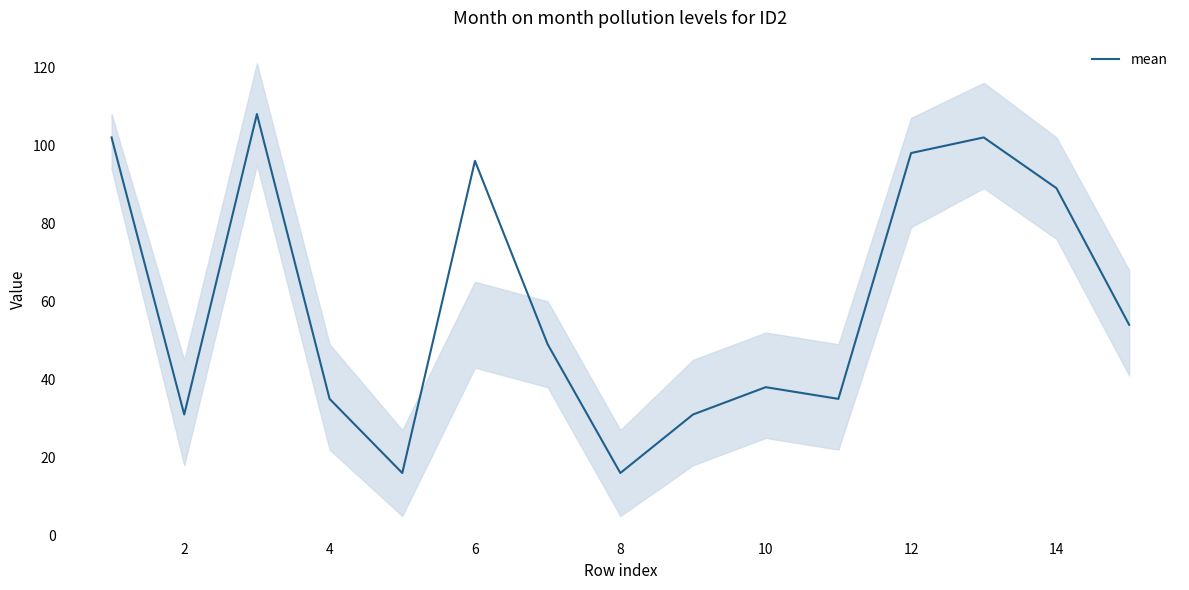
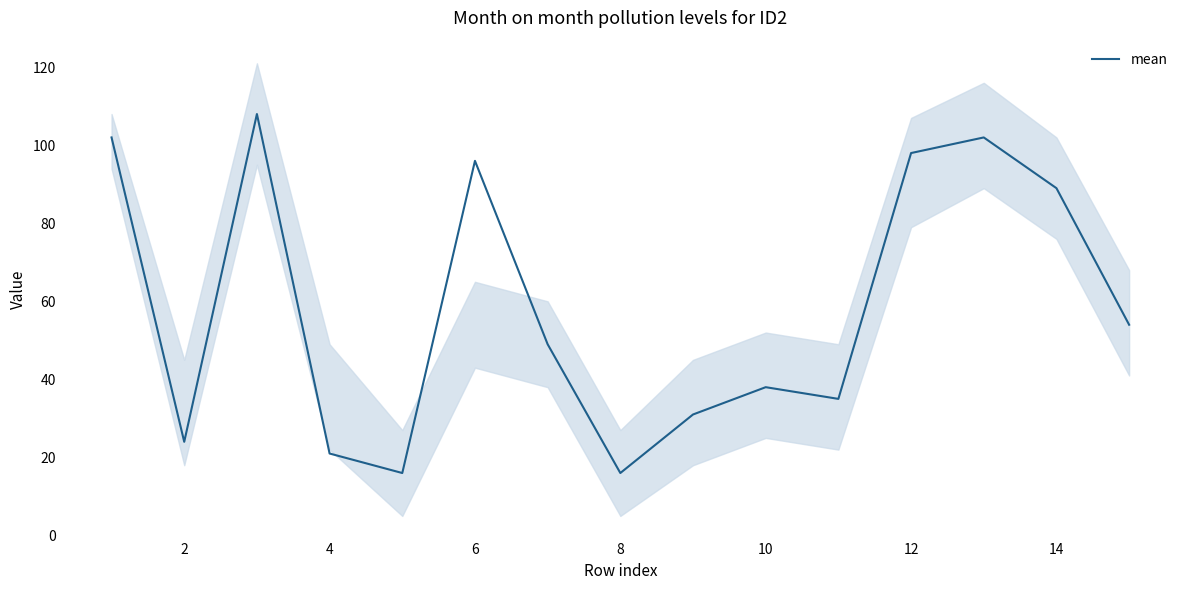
mean, 2: 31 -> 24
mean, 4: 35 -> 21
